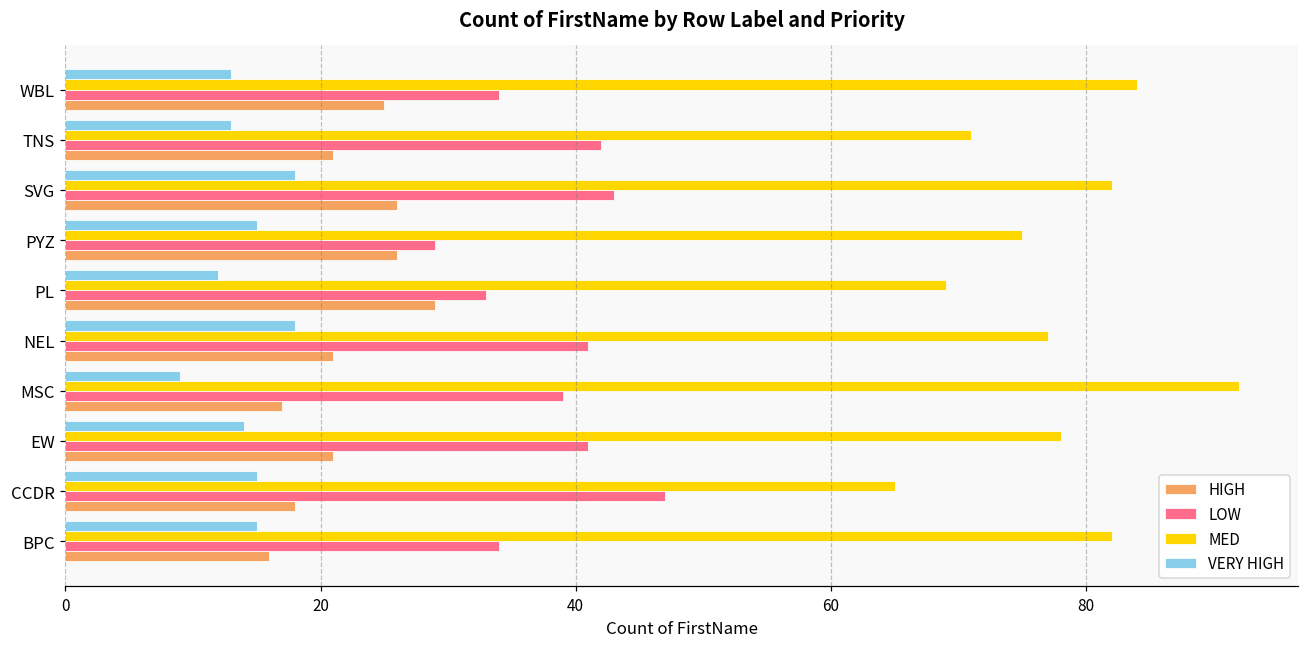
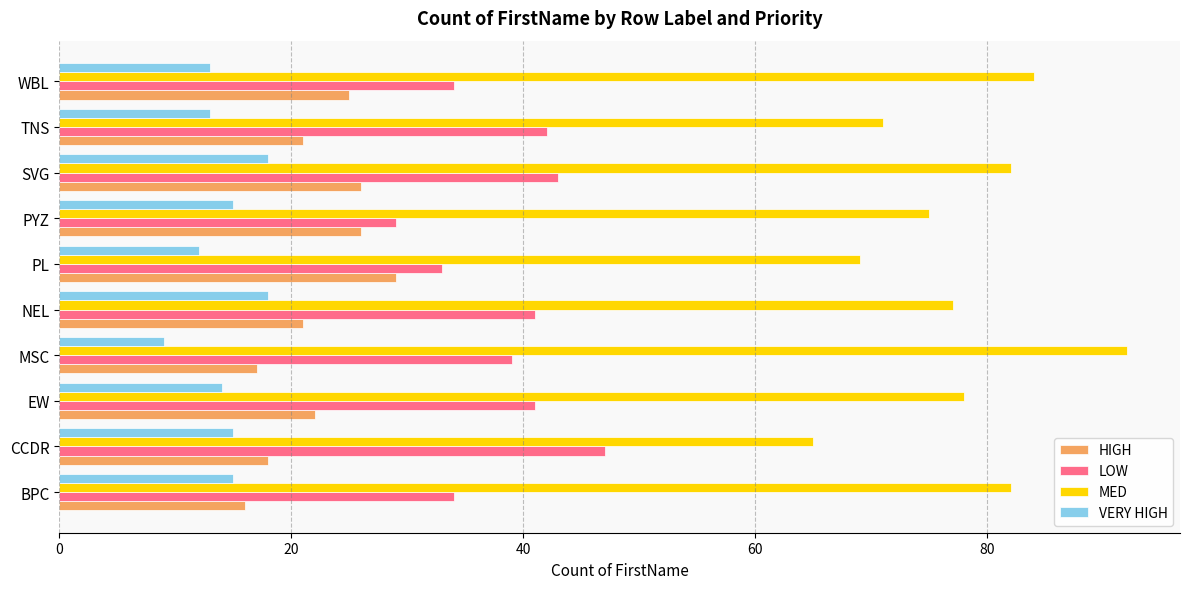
HIGH, EW: 21 -> 22
